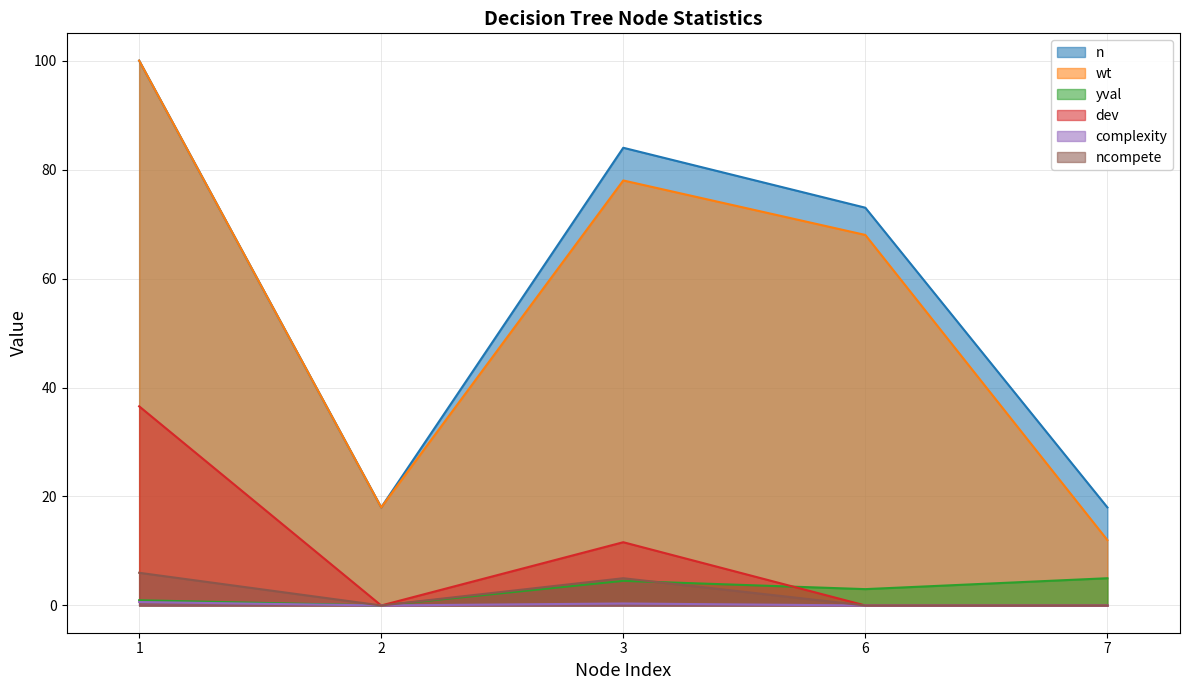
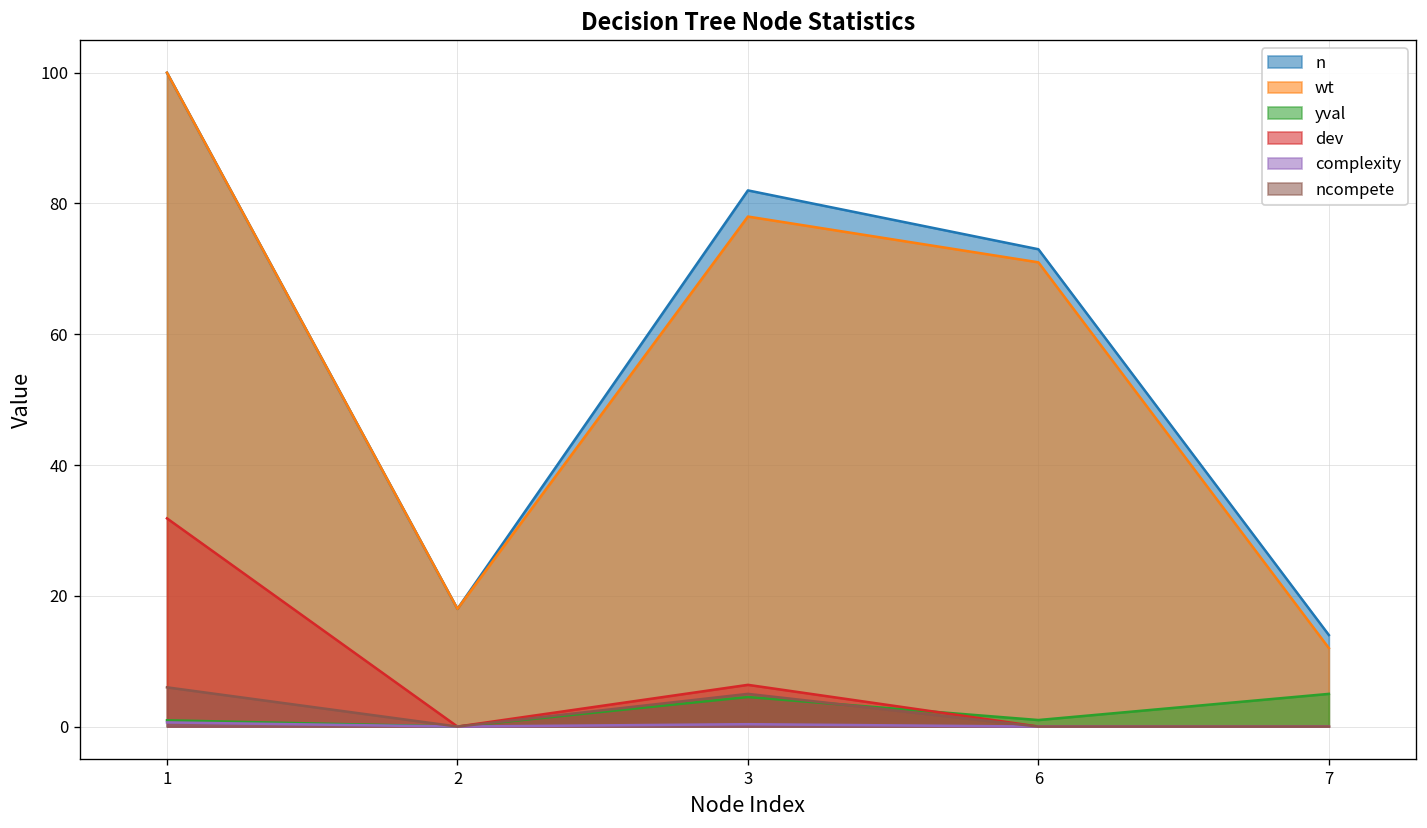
dev, 1: 37 -> 32
n, 3: 84 -> 82
dev, 3: 12 -> 6
wt, 6: 68 -> 71
yval, 6: 3 -> 1
n, 7: 18 -> 14
